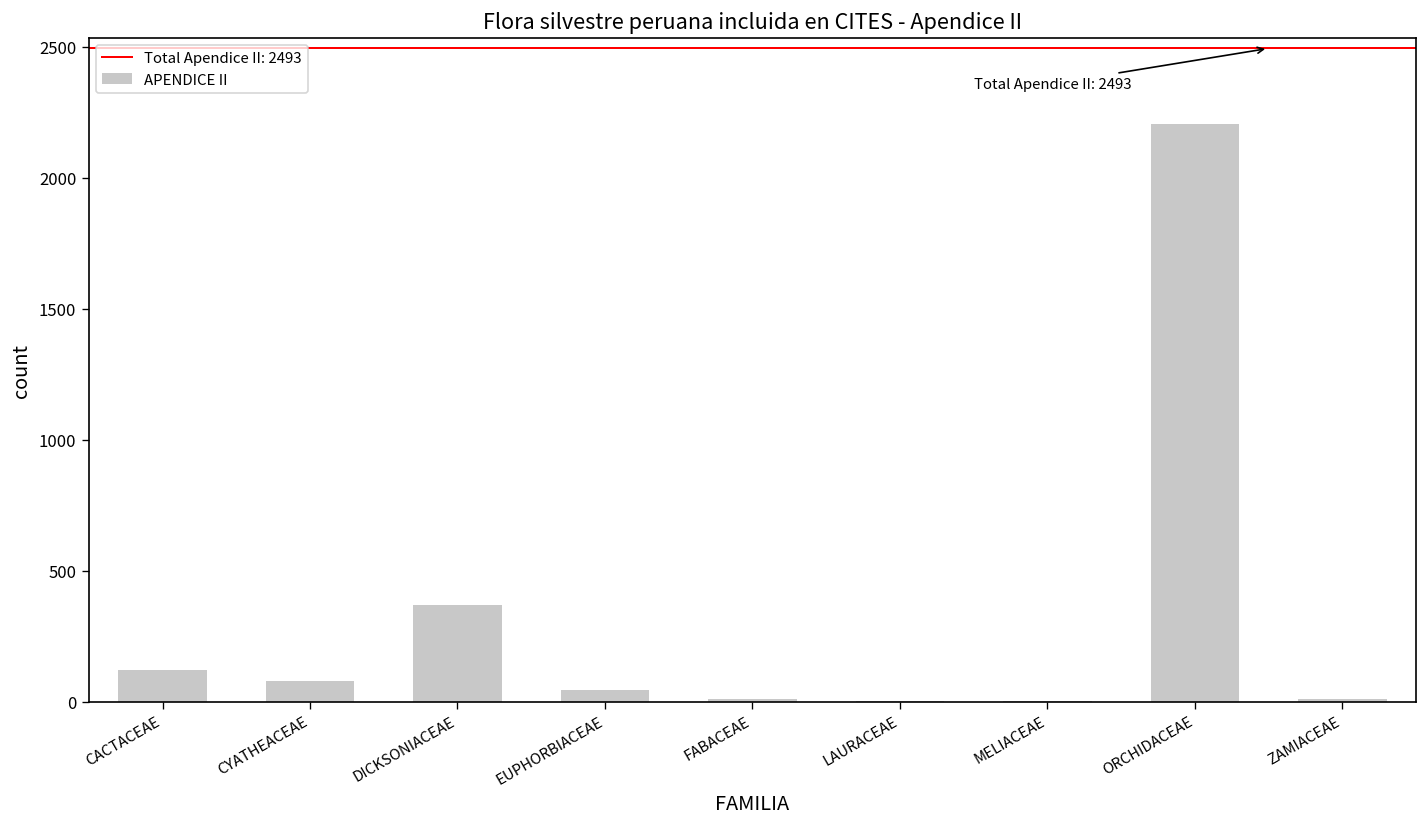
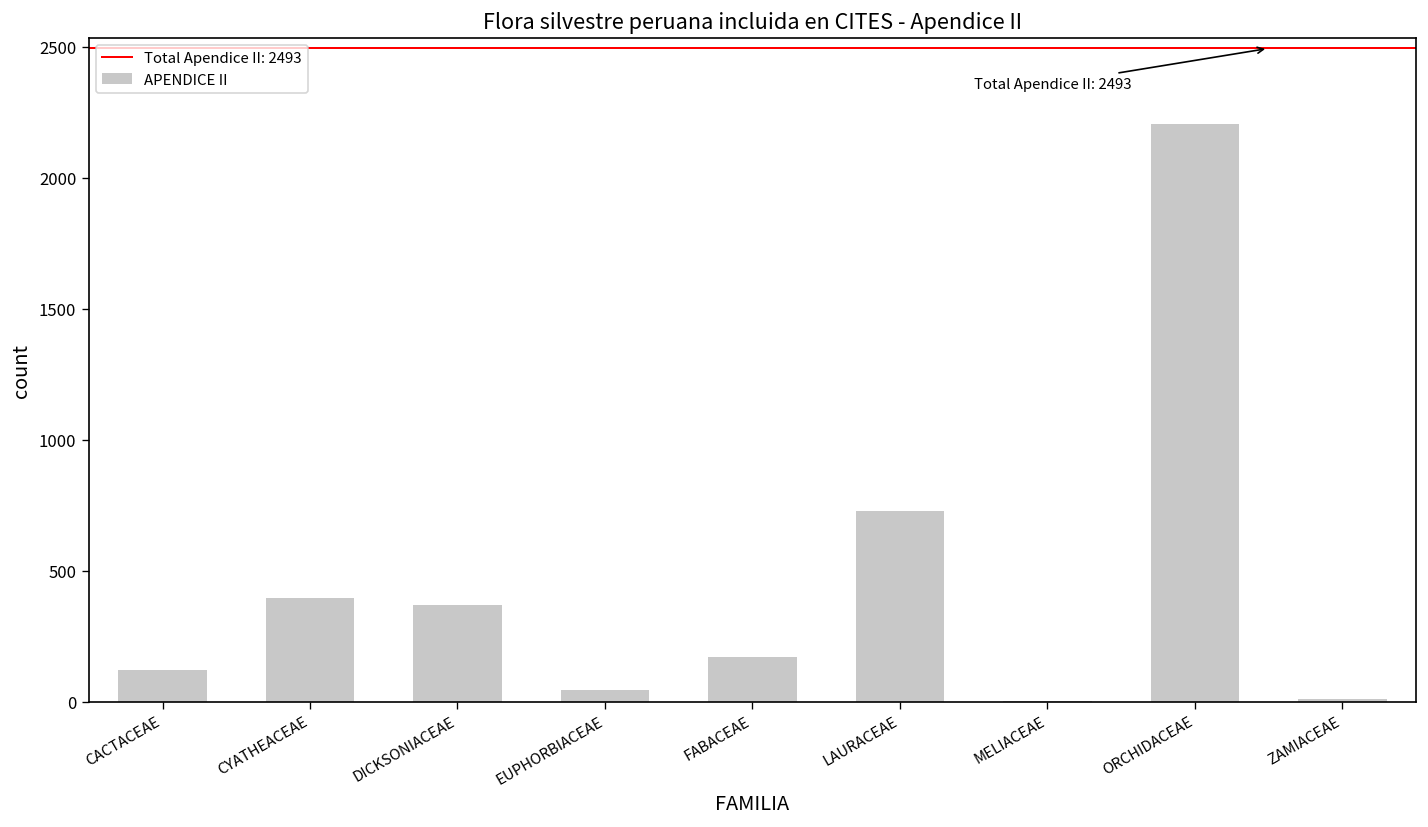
CYATHEACEAE: 80 -> 390
FABACEAE: 10 -> 170
LAURACEAE: 0 -> 730
